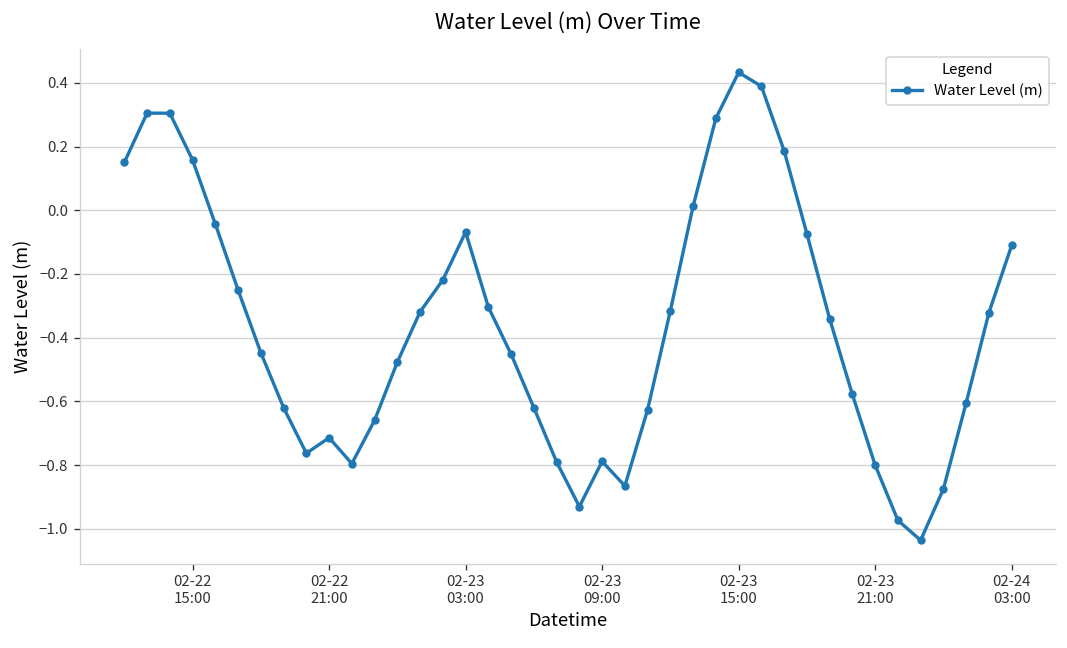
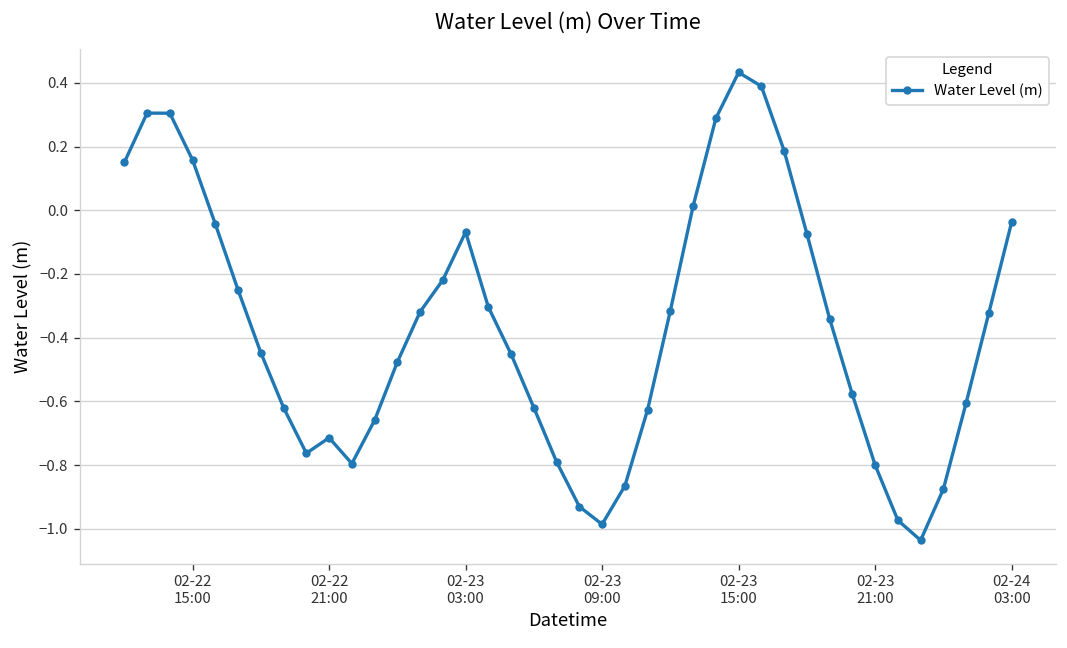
02-23 09:00: -0.79 -> -0.99
02-24 03:00: -0.11 -> -0.04
